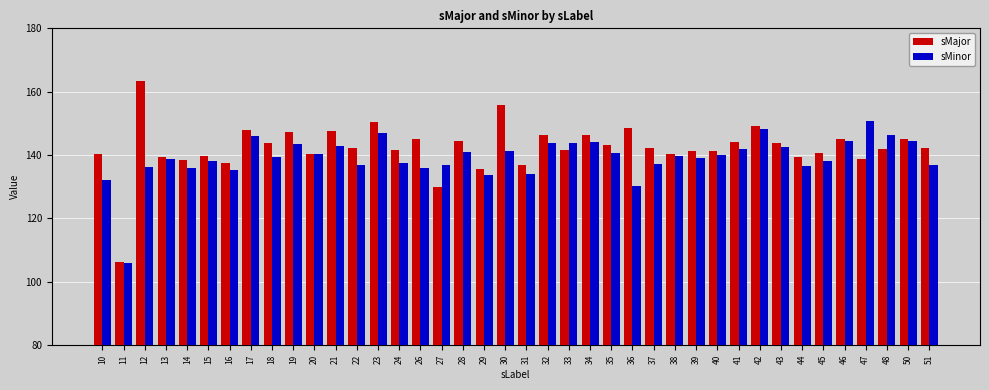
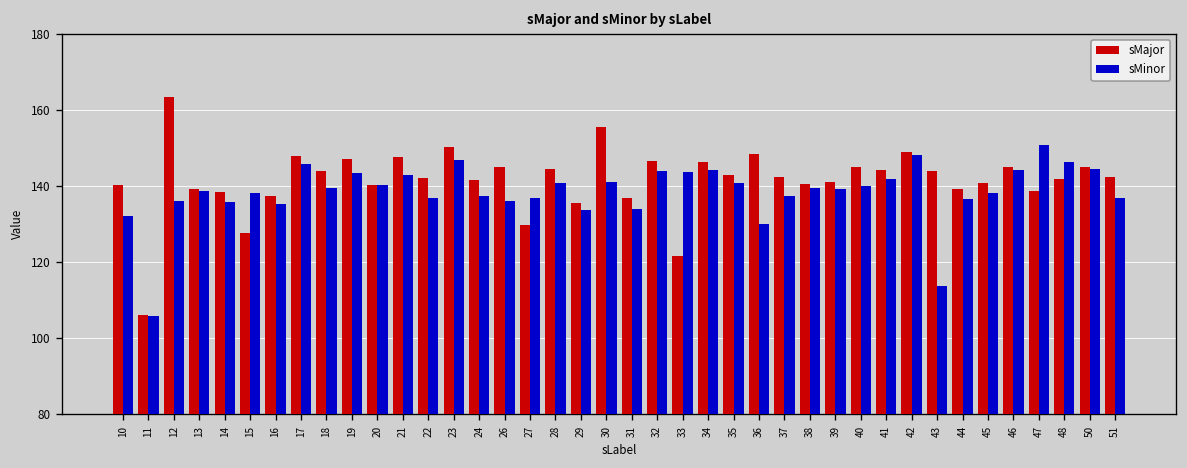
sMajor, 15: 140 -> 128
sMajor, 33: 142 -> 122
sMajor, 40: 141 -> 145
sMinor, 43: 142 -> 114
